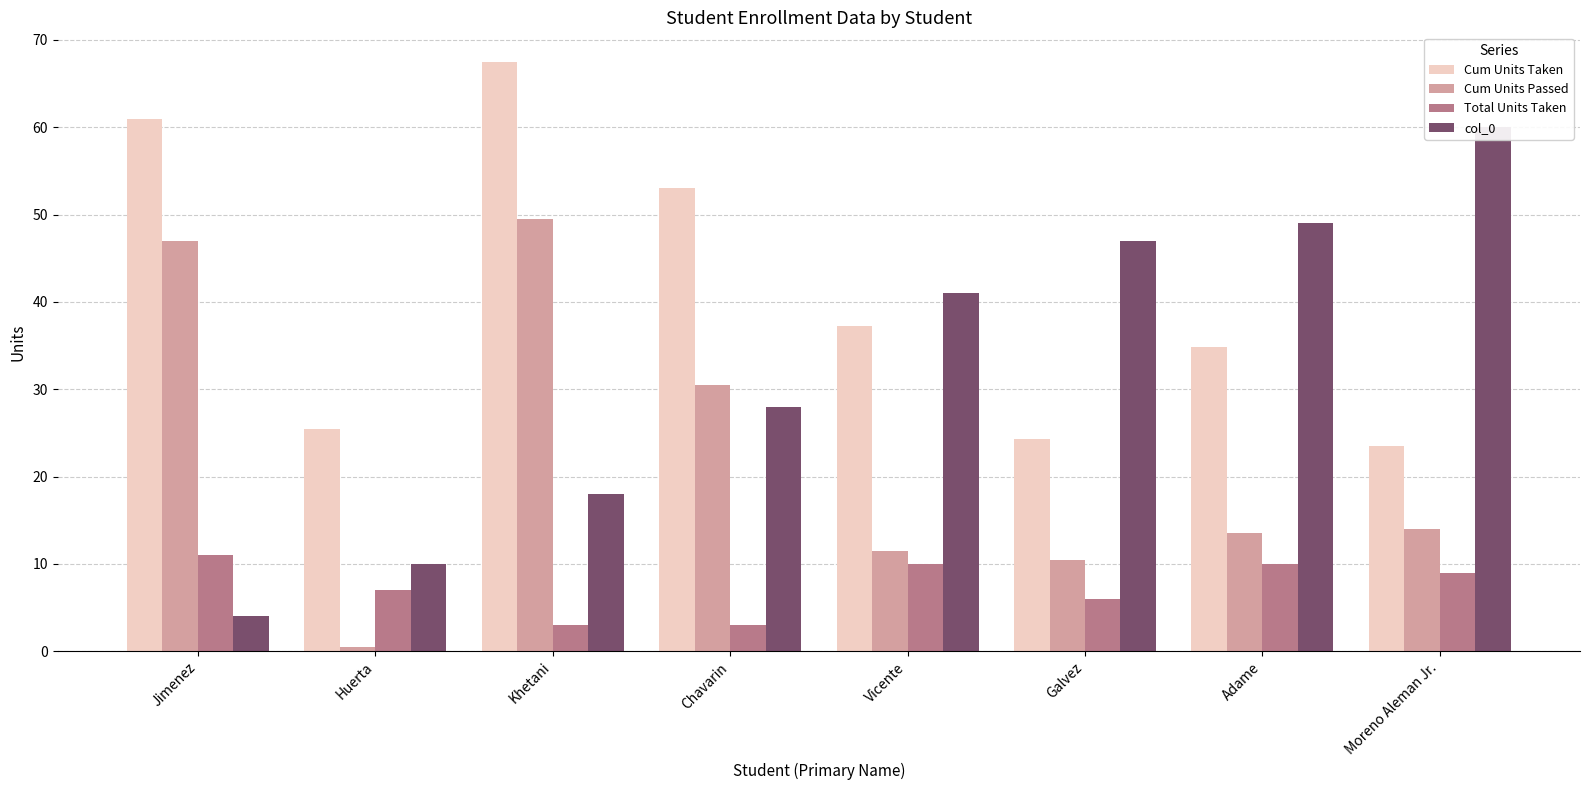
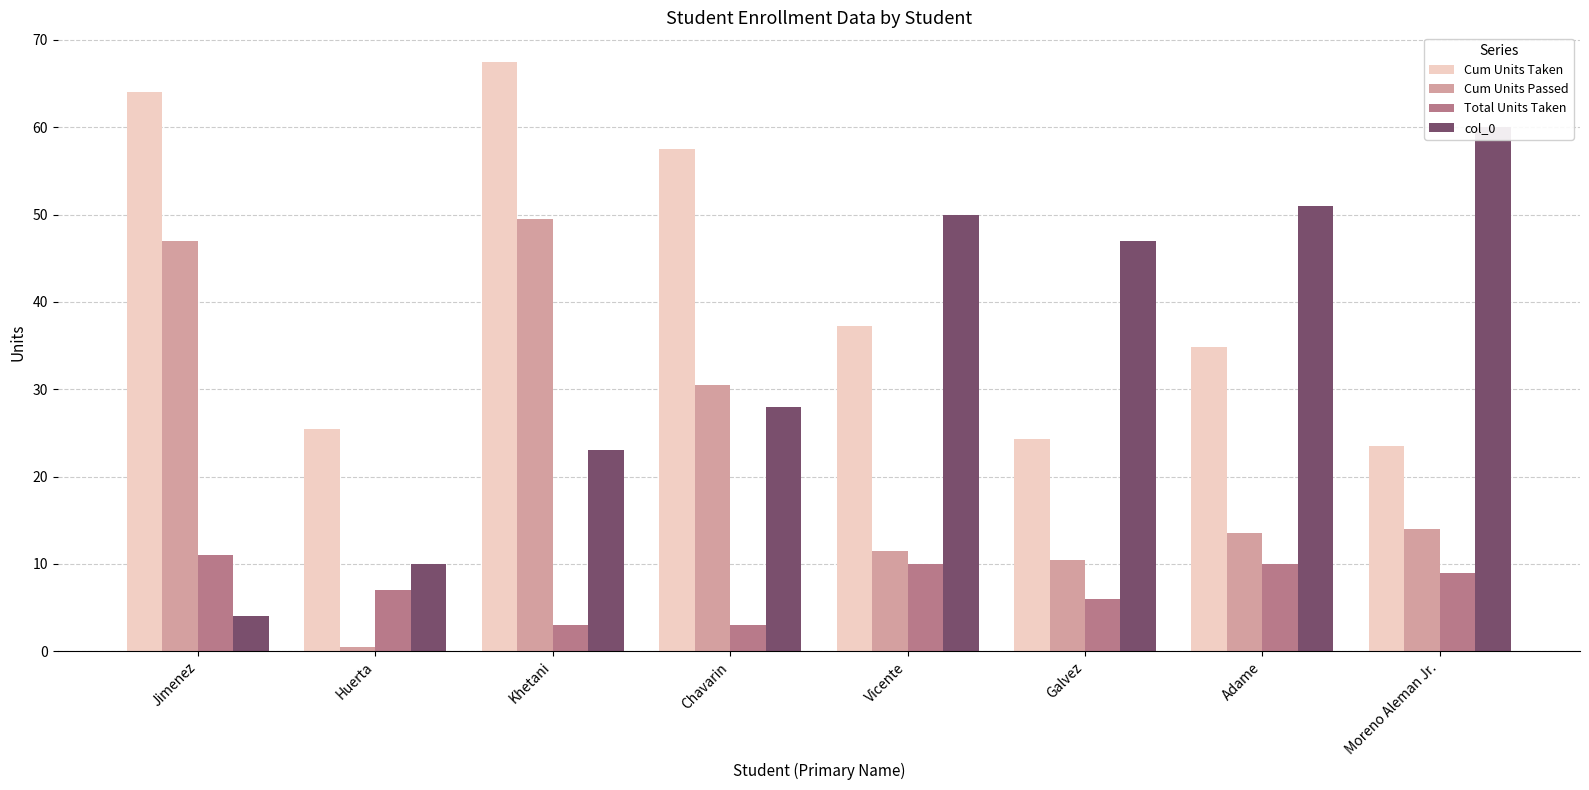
Cum Units Taken, Jimenez: 61 -> 64
col_0, Khetani: 18 -> 23
Cum Units Taken, Chavarin: 53 -> 58
col_0, Vicente: 41 -> 50
col_0, Adame: 49 -> 51
